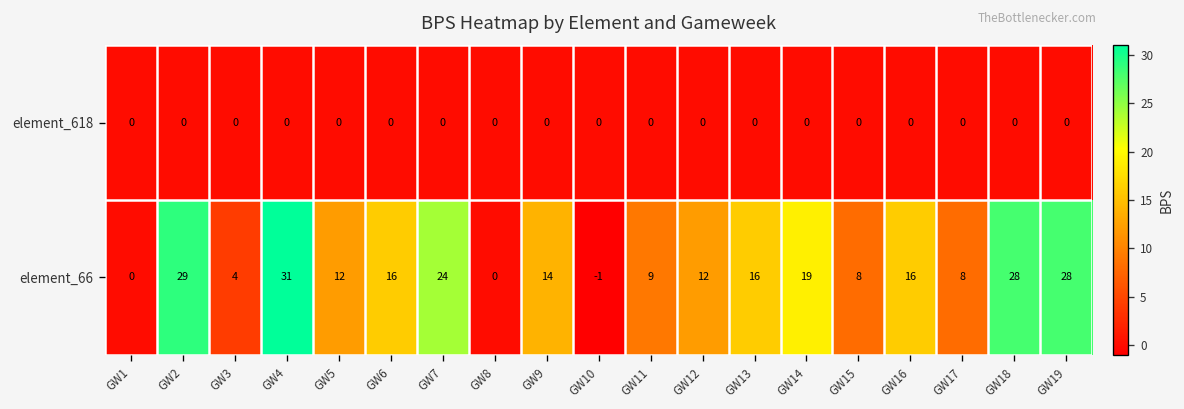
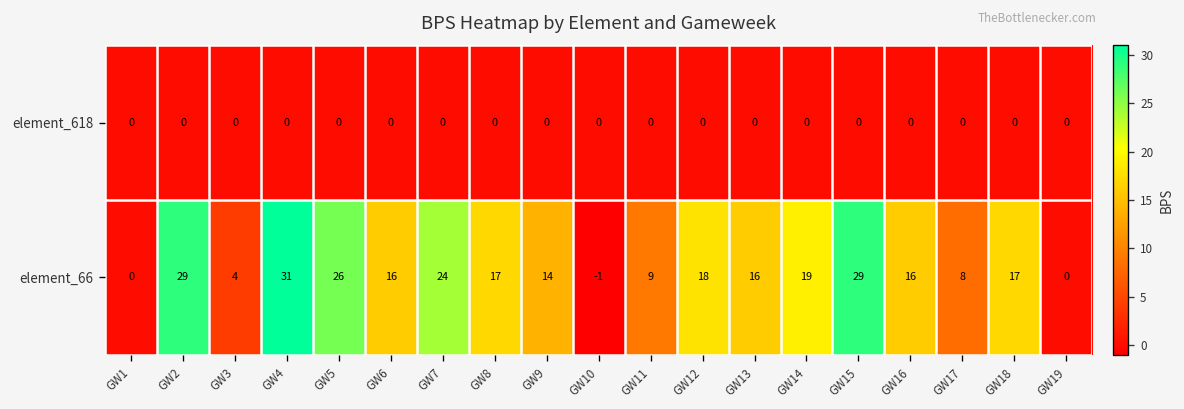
element_66, GW5: 12 -> 26
element_66, GW8: 0 -> 17
element_66, GW12: 12 -> 18
element_66, GW15: 8 -> 29
element_66, GW18: 28 -> 17
element_66, GW19: 28 -> 0
